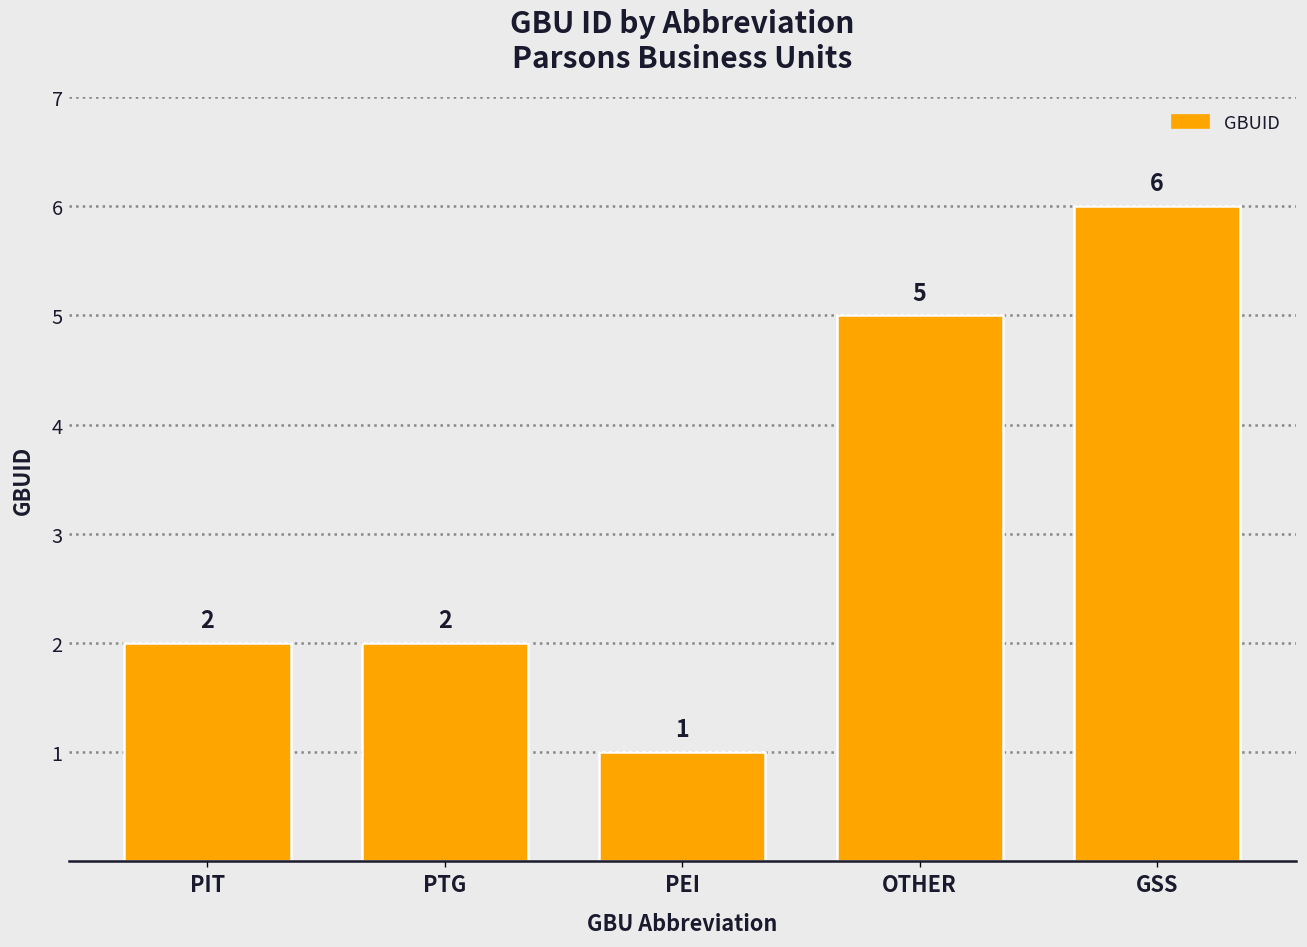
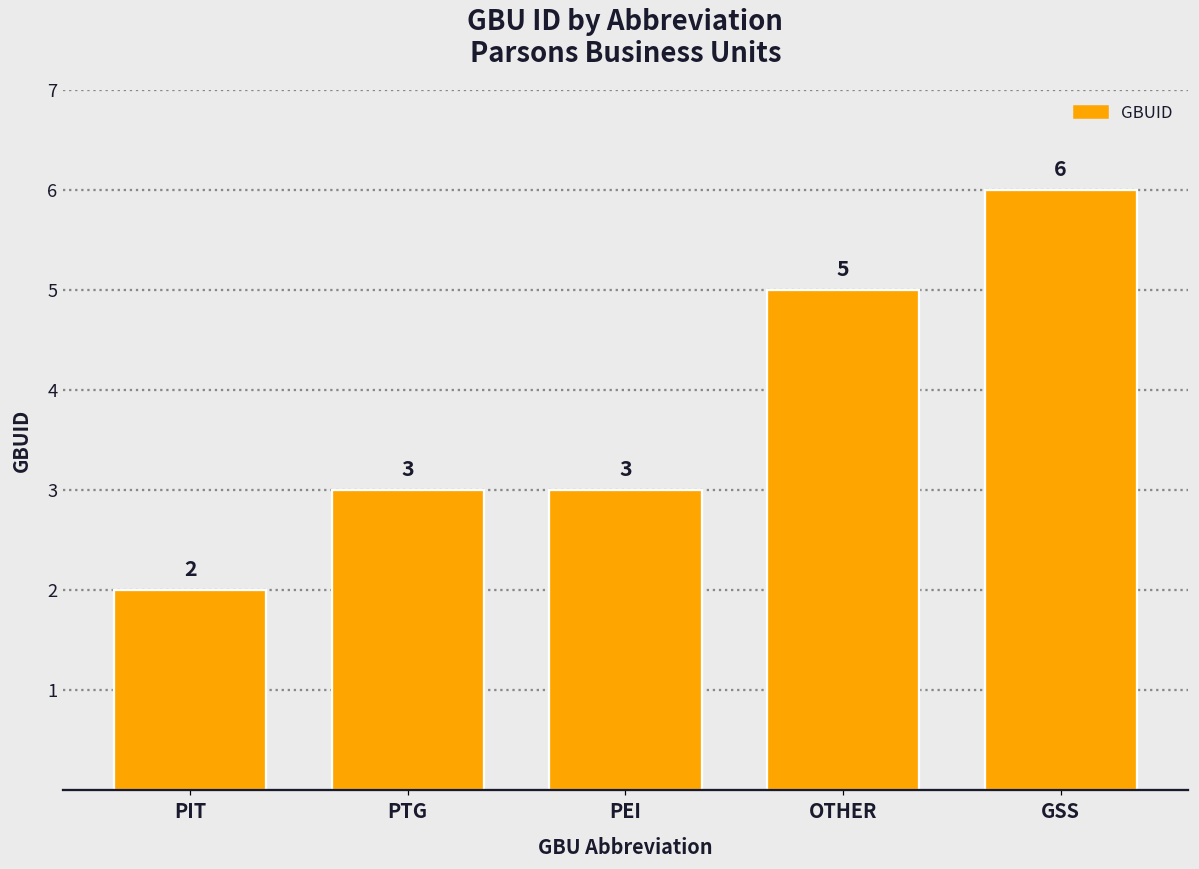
PTG: 2 -> 3
PEI: 1 -> 3
